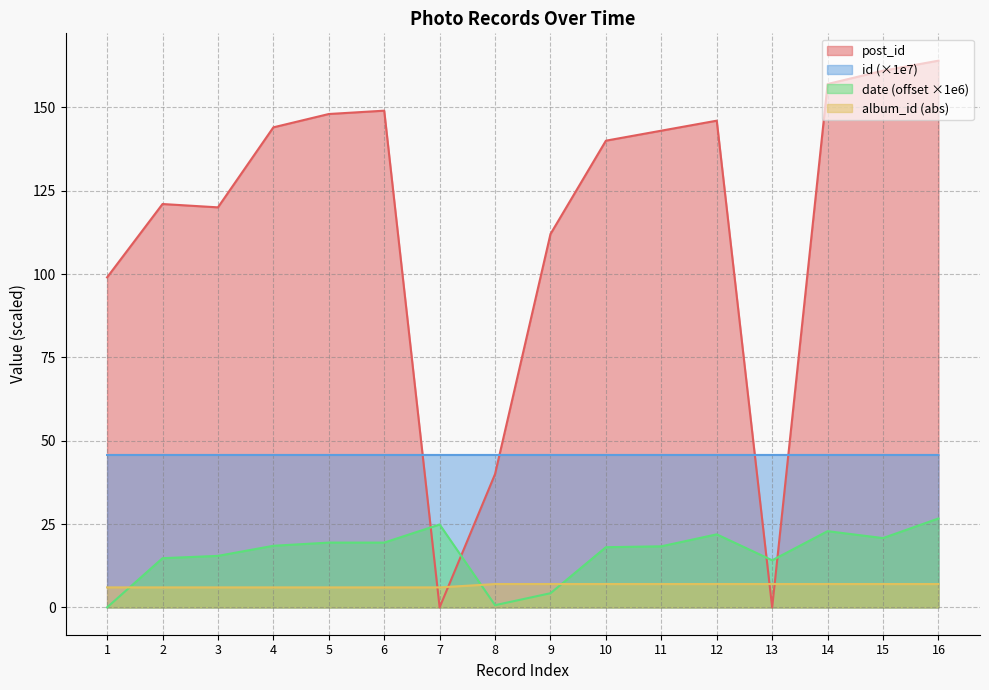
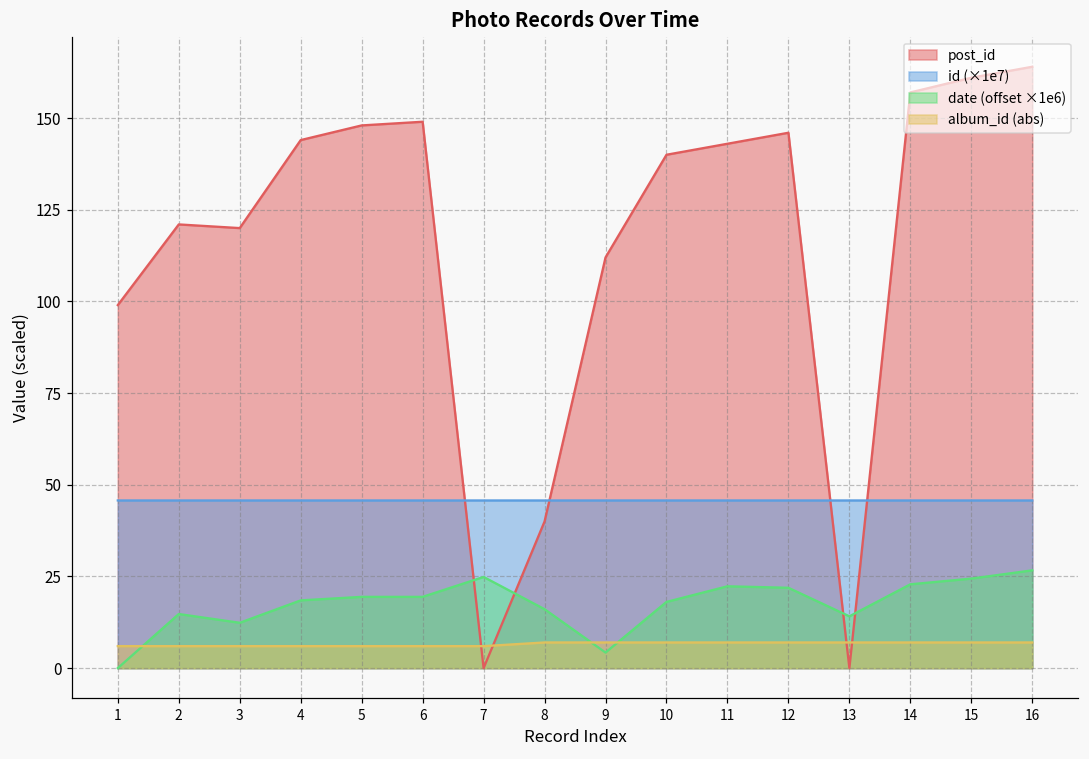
date (offset ×1e6), 3: 15 -> 12
date (offset ×1e6), 8: 1 -> 16
date (offset ×1e6), 11: 18 -> 22
date (offset ×1e6), 15: 21 -> 24
